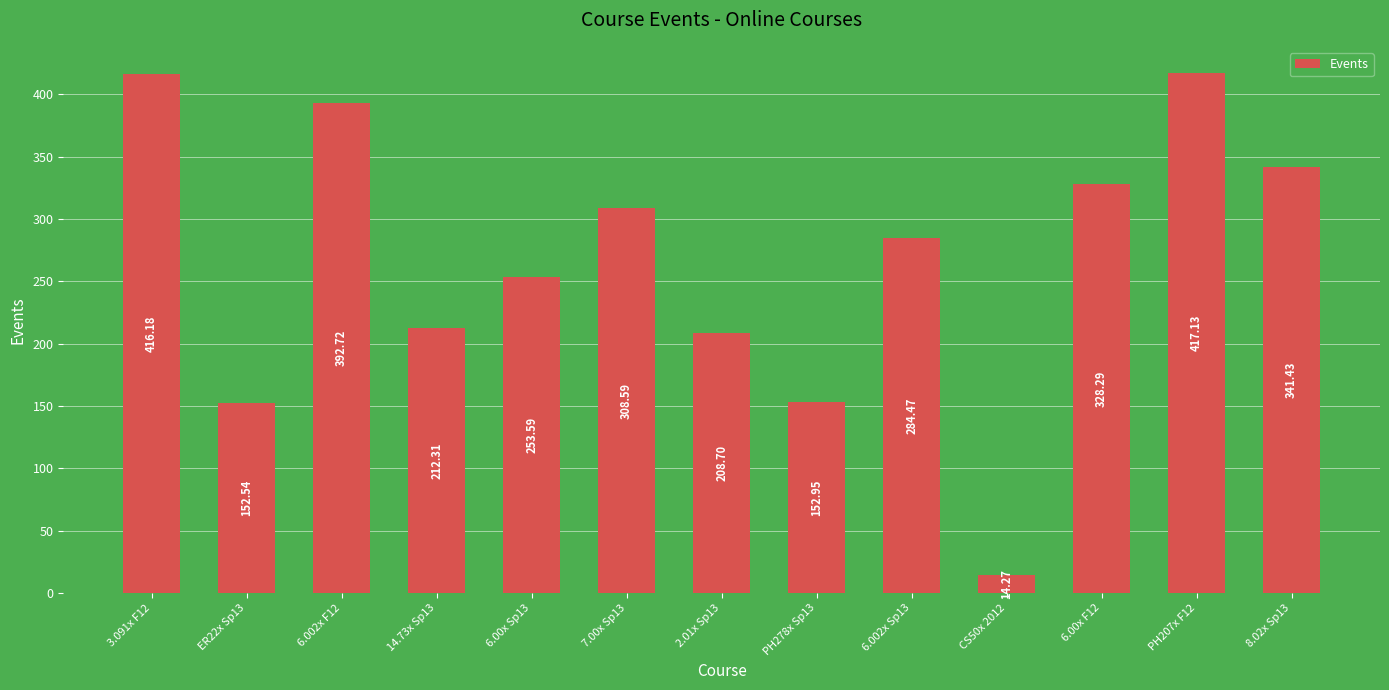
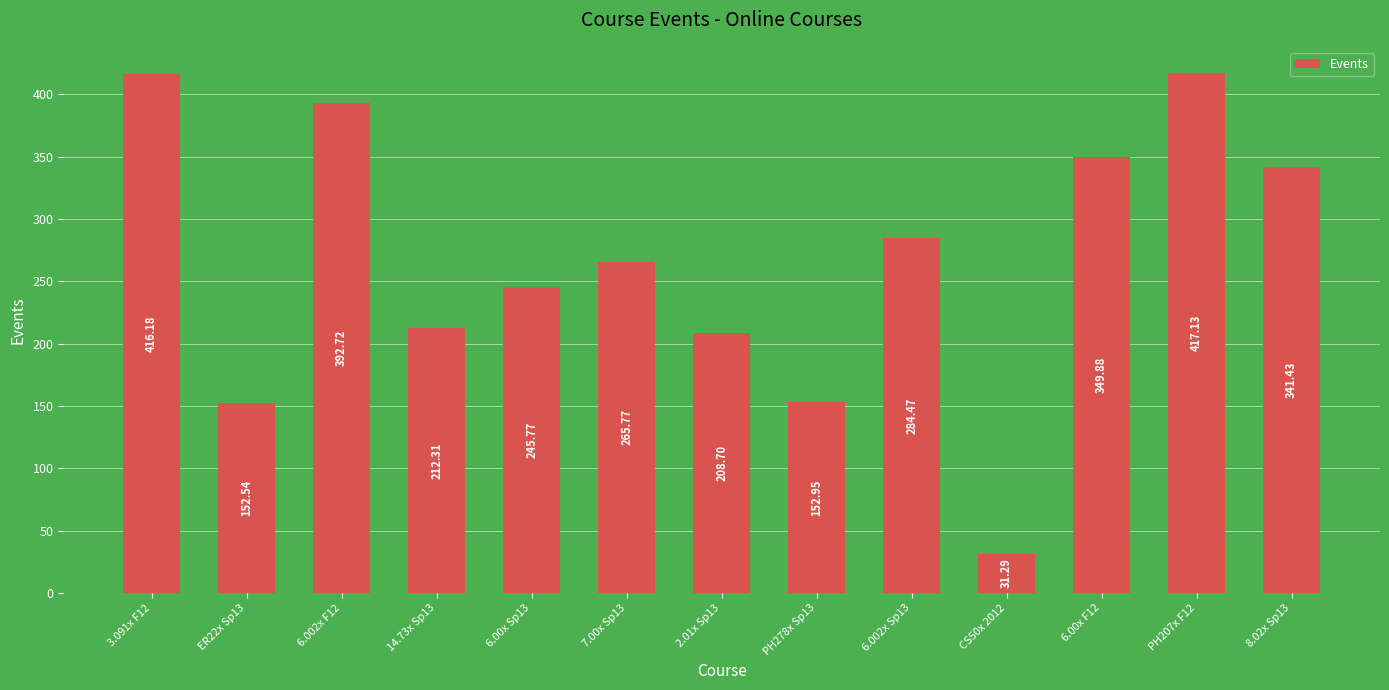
6.00x Sp13: 253.59 -> 245.77
7.00x Sp13: 308.59 -> 265.77
CS50x 2012: 14.27 -> 31.29
6.00x F12: 328.29 -> 349.88
